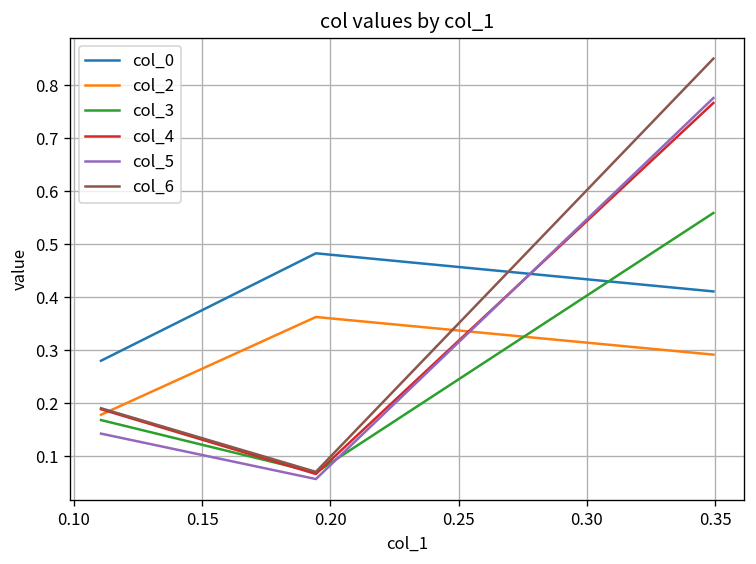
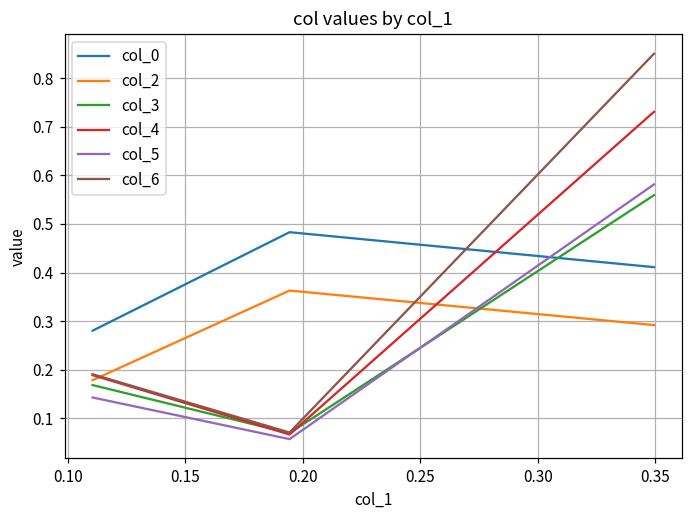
col_4, 0.35: 0.77 -> 0.73
col_5, 0.35: 0.78 -> 0.58
